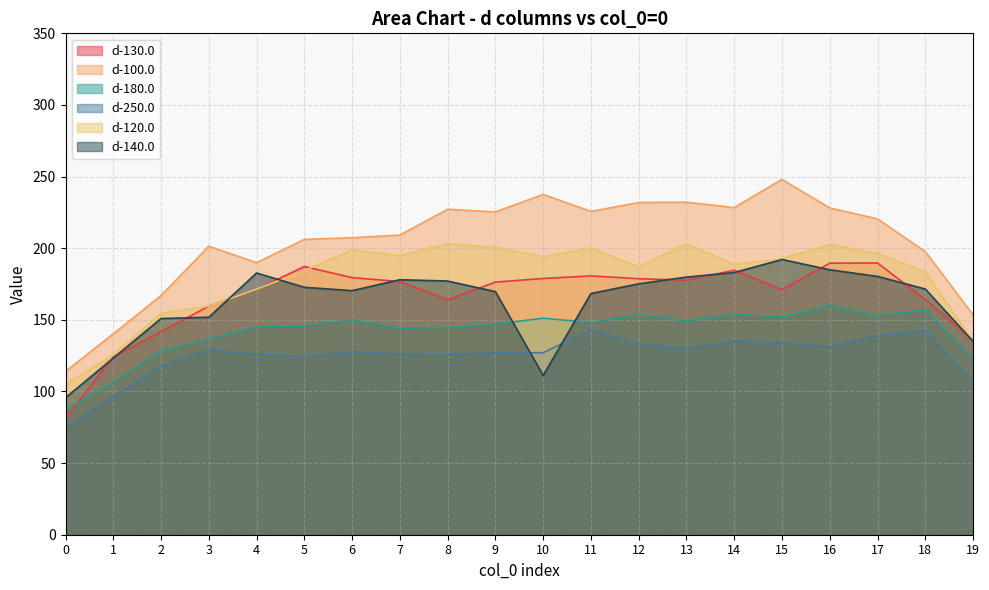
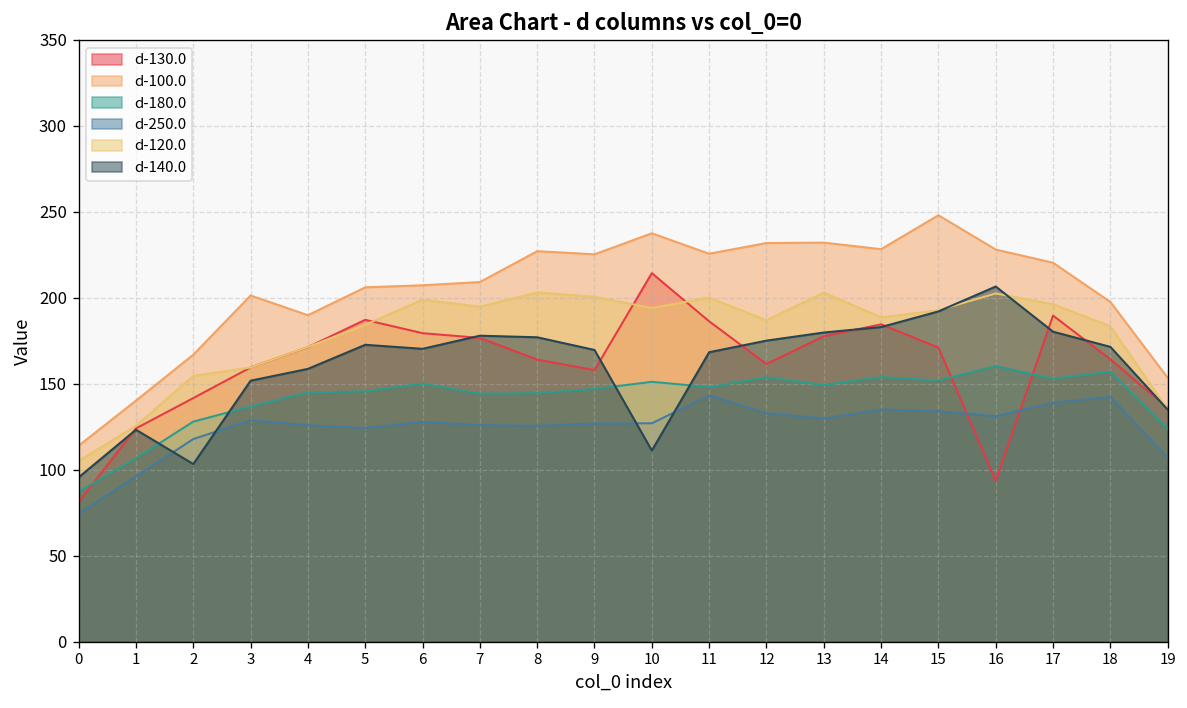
d-140.0, 2: 151 -> 103
d-140.0, 4: 183 -> 159
d-130.0, 9: 176 -> 158
d-130.0, 10: 179 -> 214
d-130.0, 11: 181 -> 186
d-130.0, 12: 179 -> 162
d-130.0, 16: 190 -> 94
d-140.0, 16: 185 -> 207
